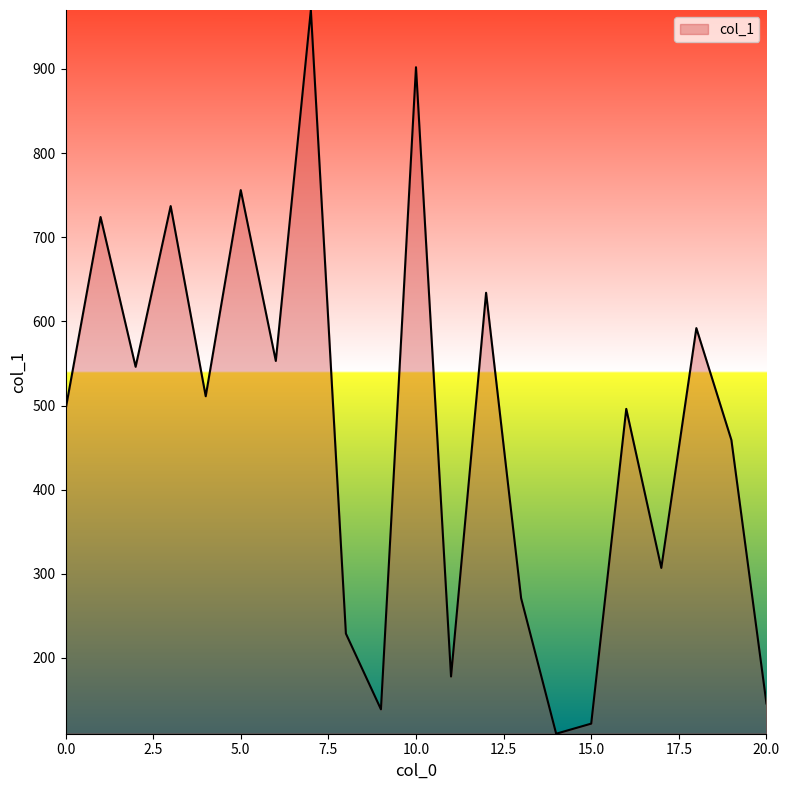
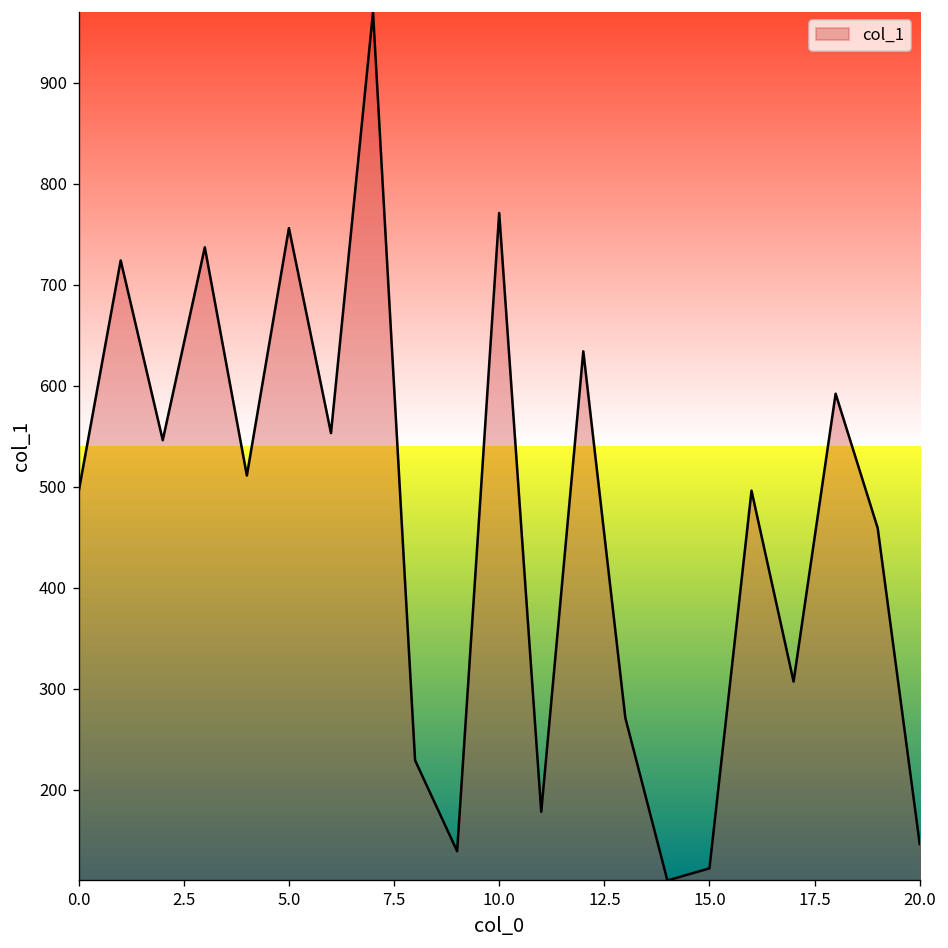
10.0: 900 -> 770
